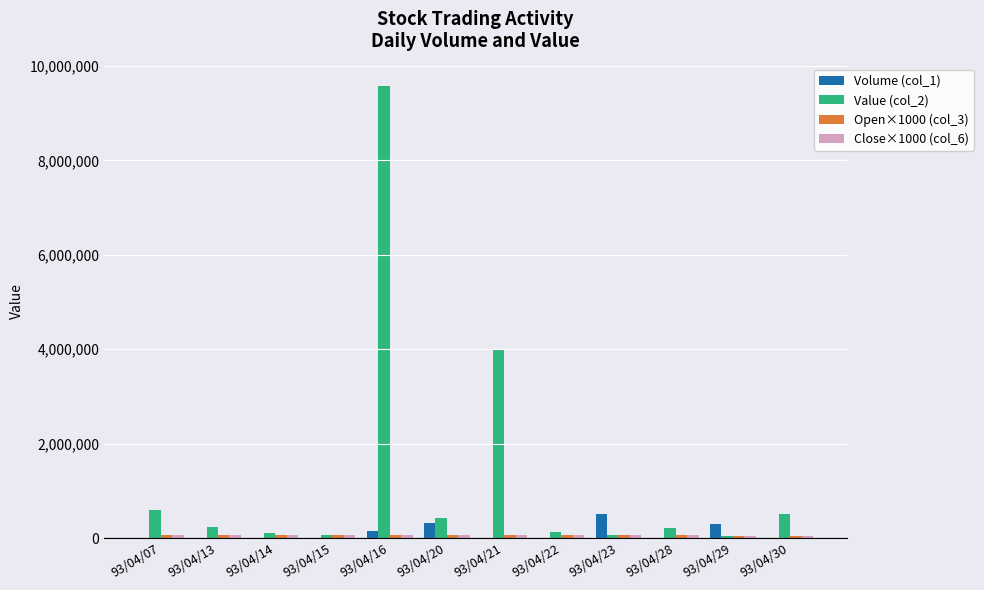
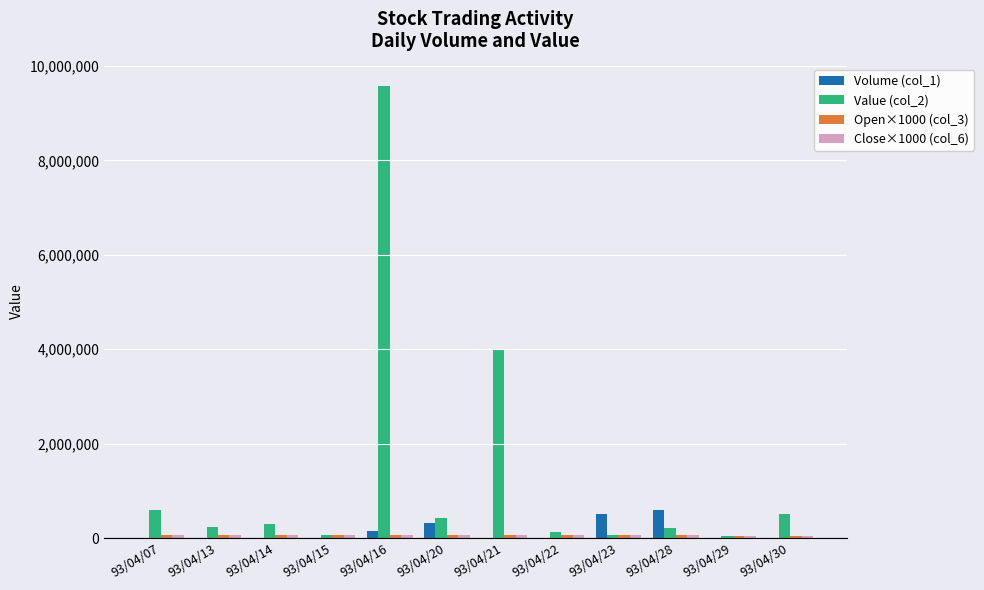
Value (col_2), 93/04/14: 100,000 -> 300,000
Volume (col_1), 93/04/28: 0 -> 600,000
Volume (col_1), 93/04/29: 300,000 -> 0
